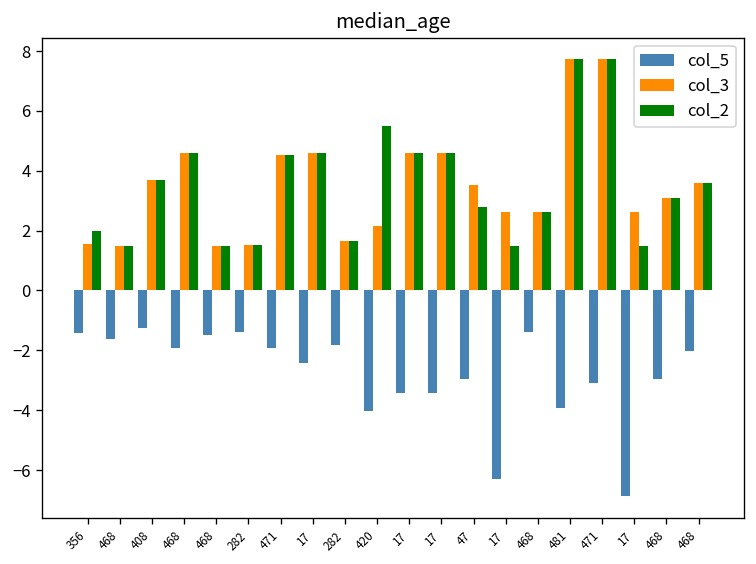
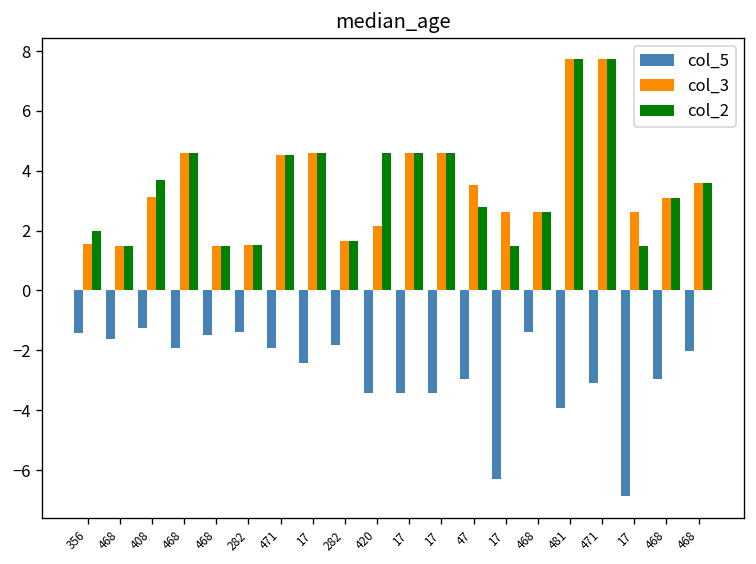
col_3, 408: 3.7 -> 3.1
col_5, 420: -4.0 -> -3.4
col_2, 420: 5.5 -> 4.6
